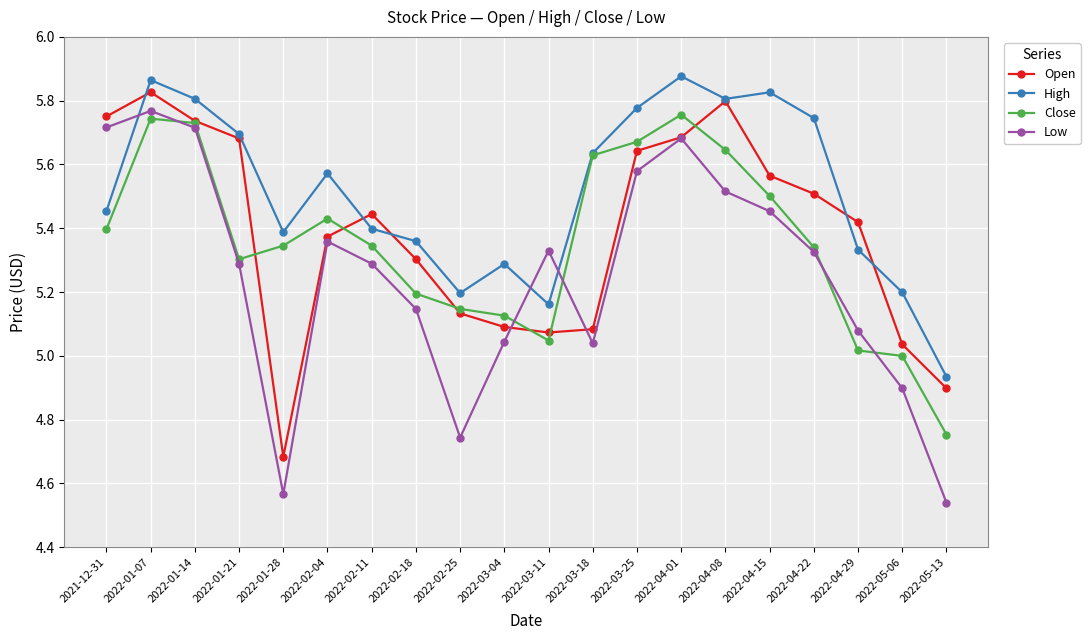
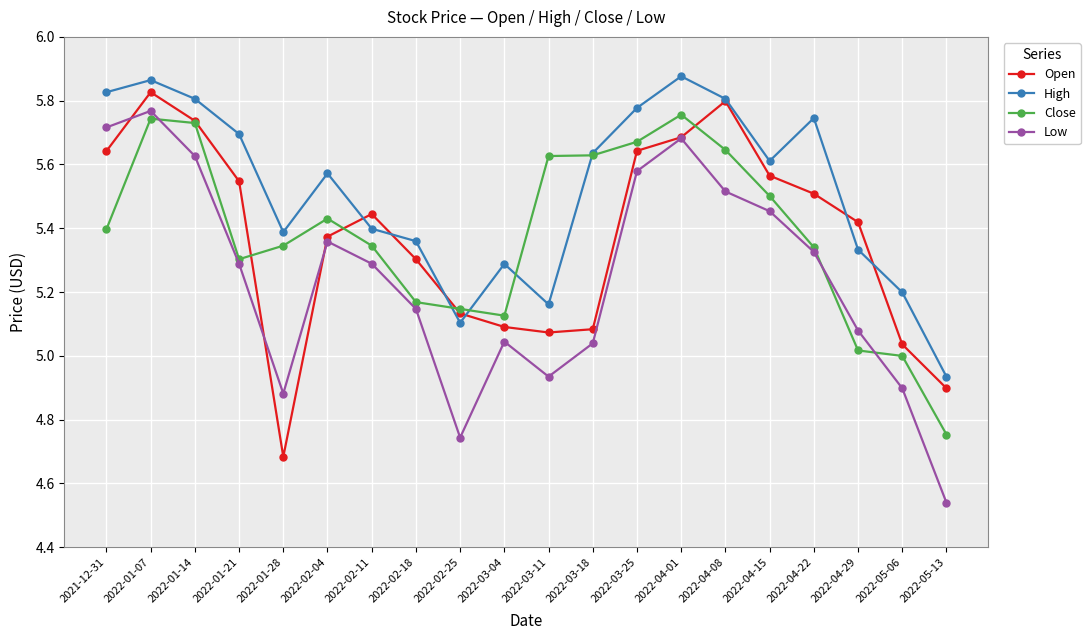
Open, 2021-12-31: 5.75 -> 5.64
High, 2021-12-31: 5.45 -> 5.83
Low, 2022-01-14: 5.72 -> 5.63
Open, 2022-01-21: 5.68 -> 5.55
Low, 2022-01-28: 4.57 -> 4.88
Close, 2022-02-18: 5.20 -> 5.17
High, 2022-02-25: 5.20 -> 5.10
Close, 2022-03-11: 5.05 -> 5.63
Low, 2022-03-11: 5.33 -> 4.93
High, 2022-04-15: 5.83 -> 5.61
